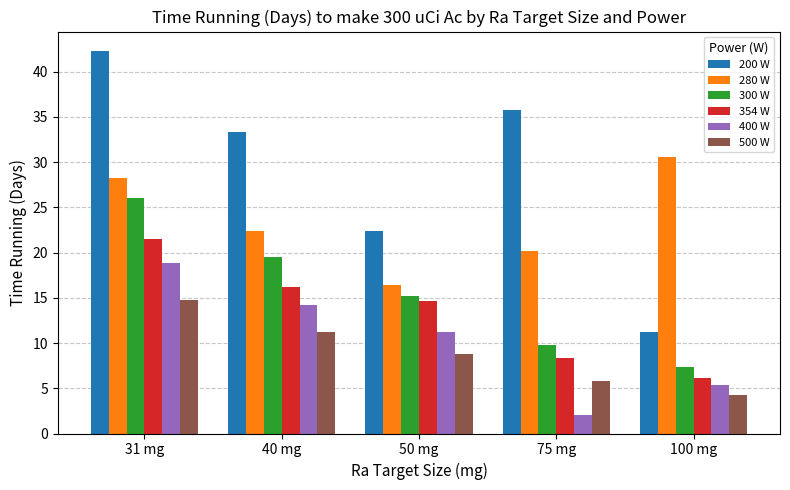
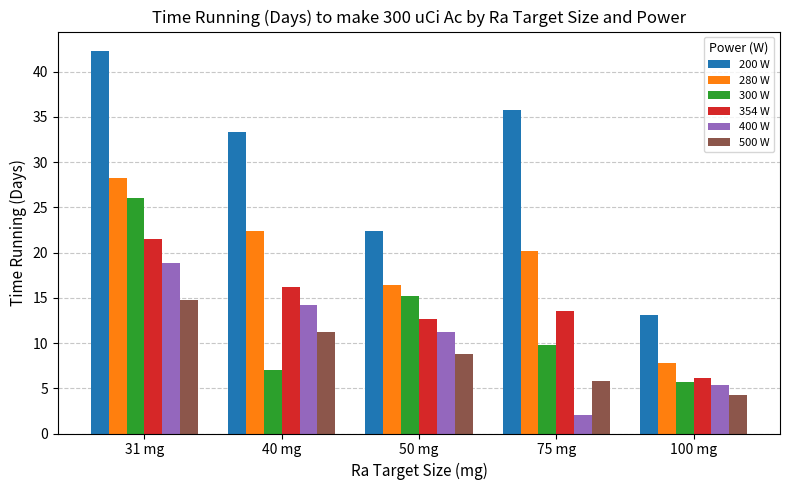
300 W, 40 mg: 20 -> 7
354 W, 50 mg: 15 -> 13
354 W, 75 mg: 8 -> 14
200 W, 100 mg: 11 -> 13
280 W, 100 mg: 31 -> 8
300 W, 100 mg: 7 -> 6
